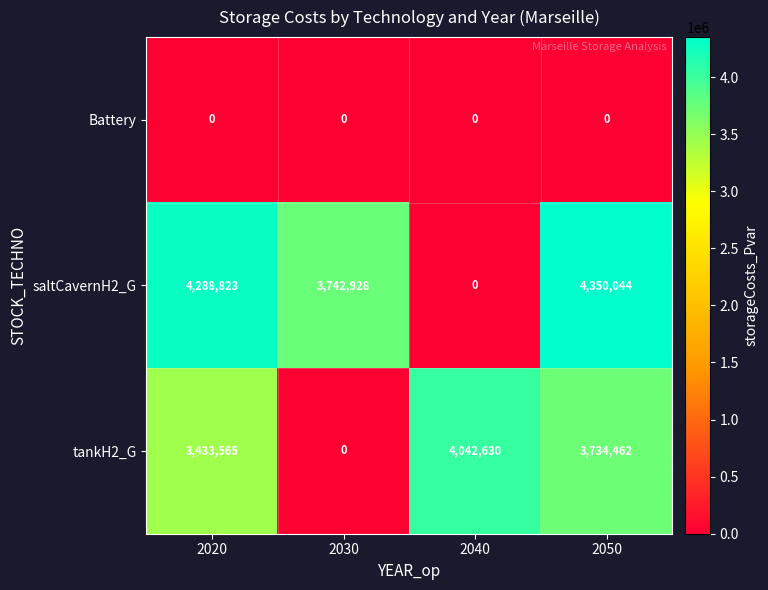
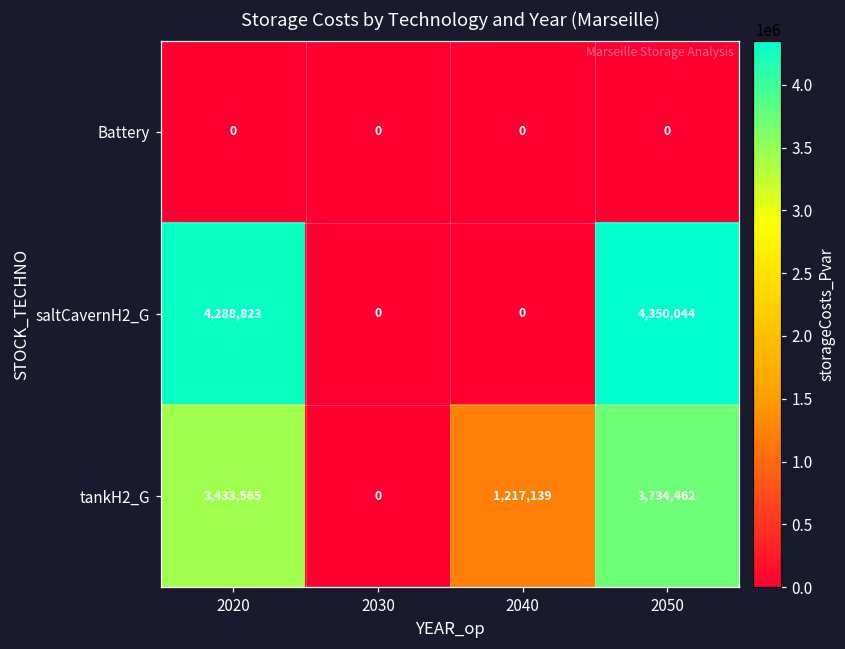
saltCavernH2_G, 2030: 3,742,928 -> 0
tankH2_G, 2040: 4,042,630 -> 1,217,139
